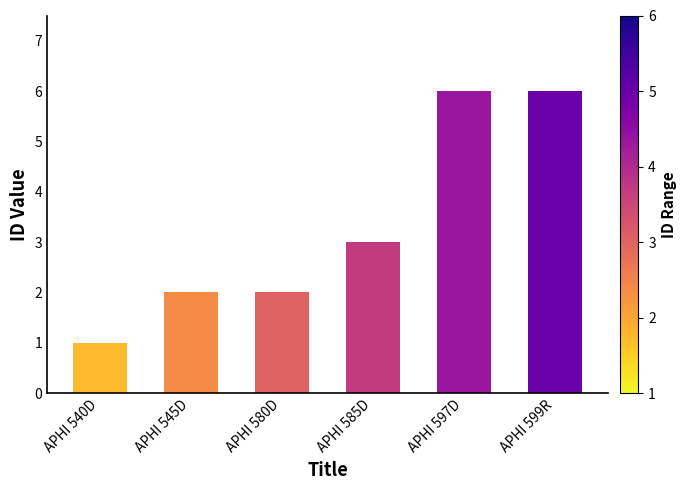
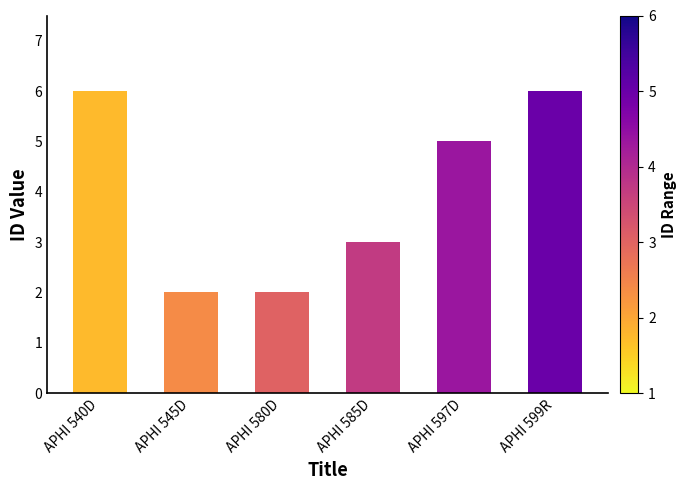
APHI 540D: 1 -> 6
APHI 597D: 6 -> 5
